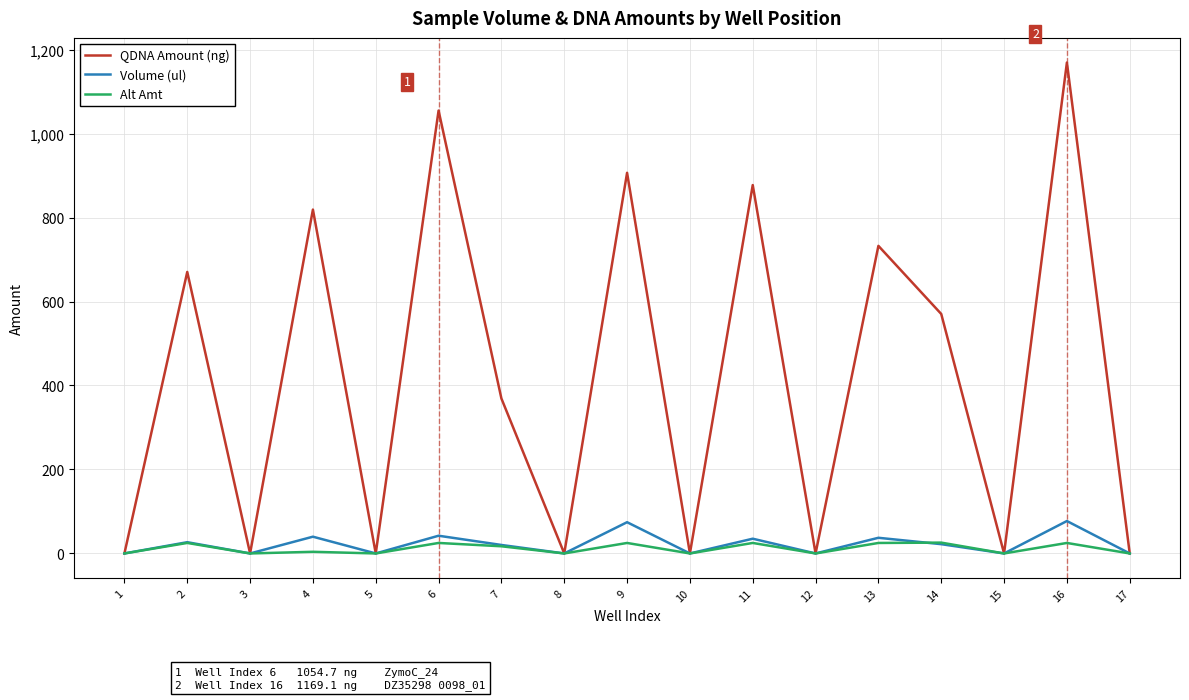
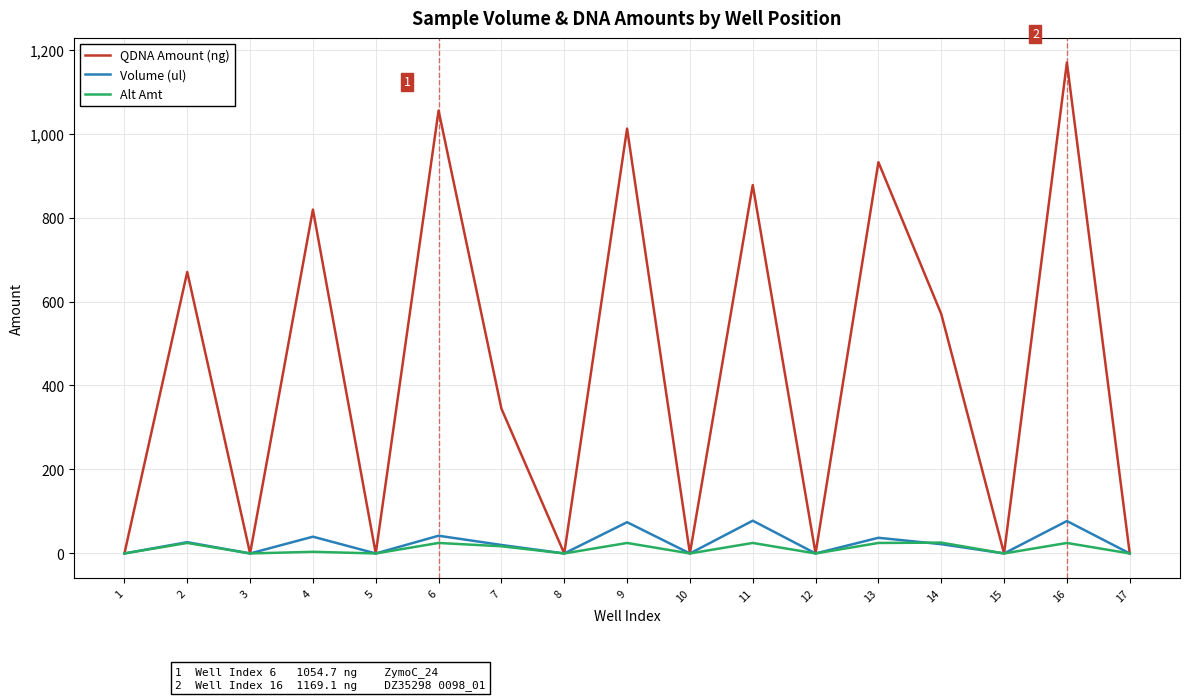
QDNA Amount (ng), 7: 370 -> 340
QDNA Amount (ng), 9: 910 -> 1,010
Volume (ul), 11: 40 -> 80
QDNA Amount (ng), 13: 730 -> 930
